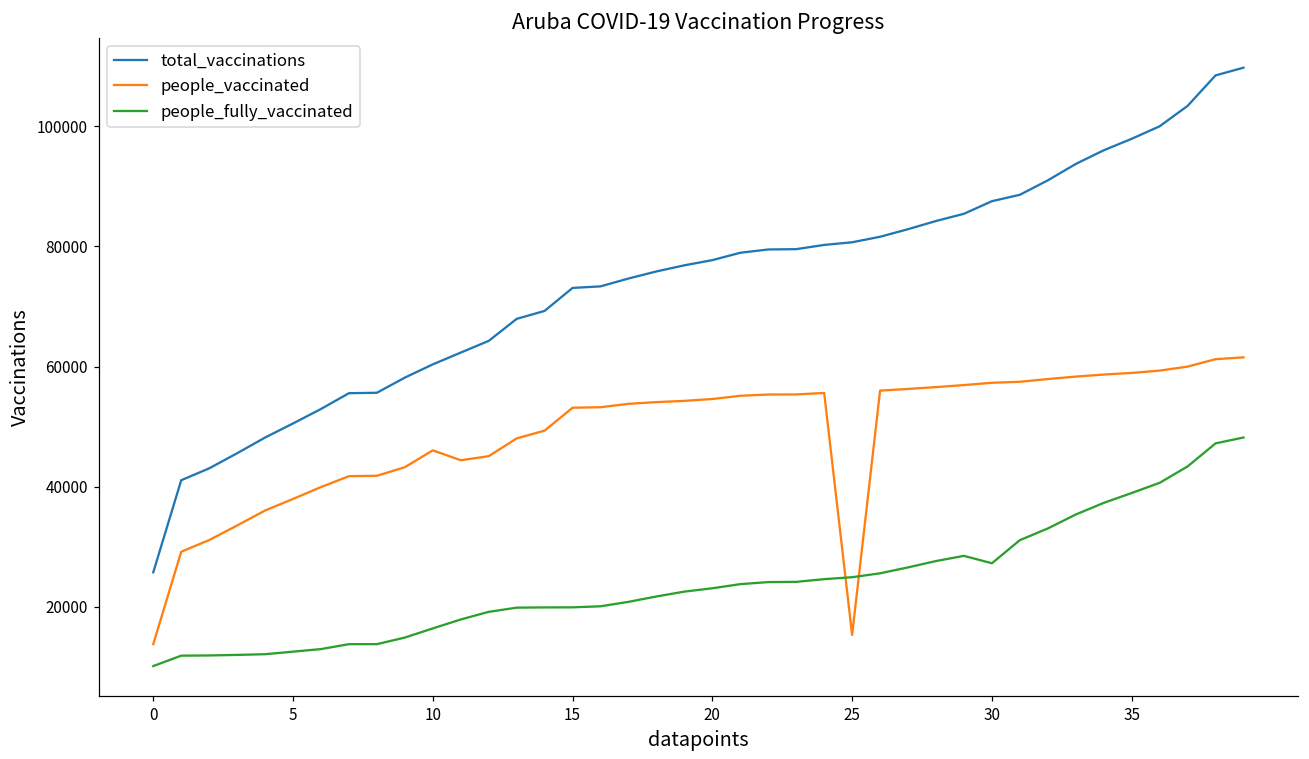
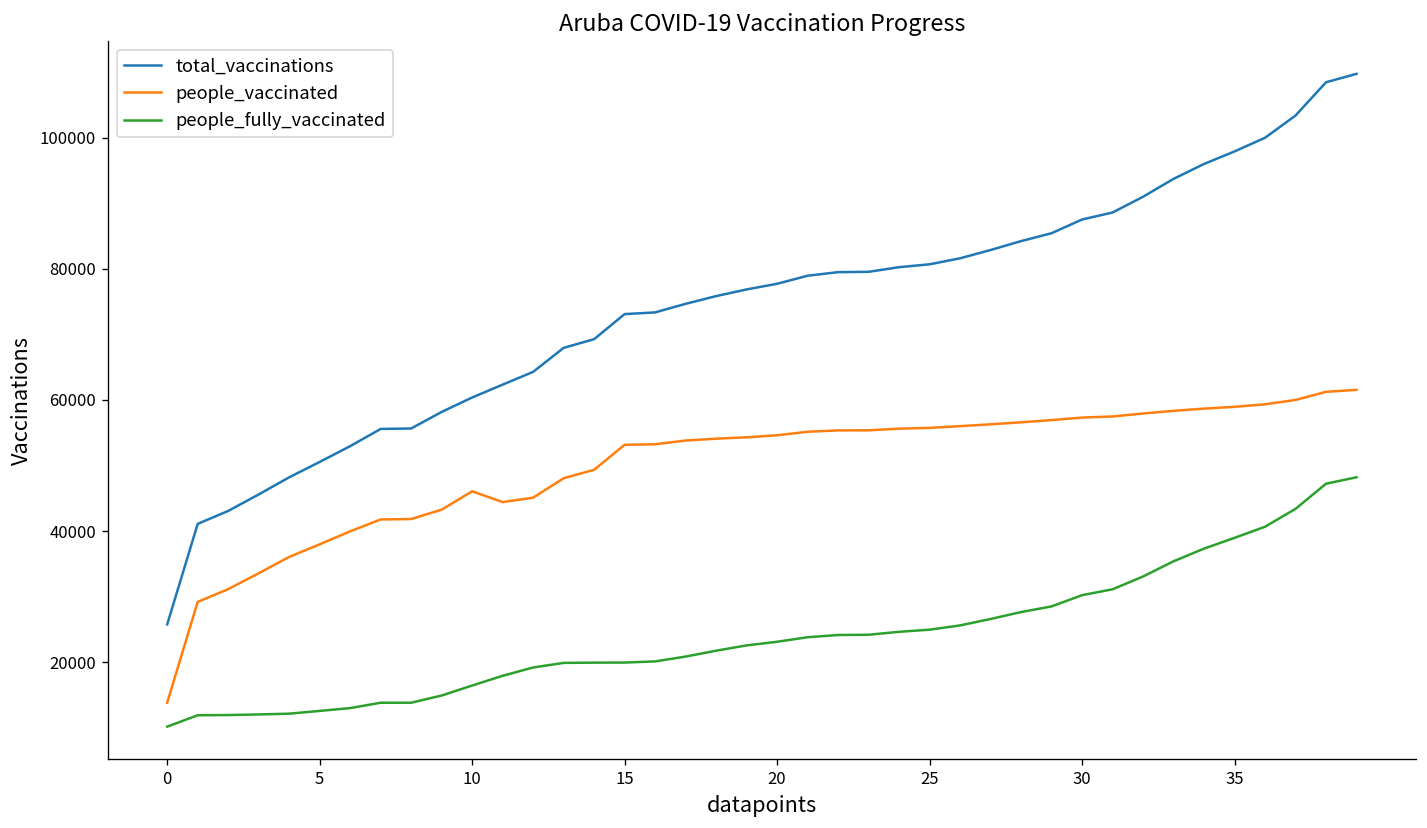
people_vaccinated, 25: 15000 -> 56000
people_fully_vaccinated, 30: 27000 -> 30000
